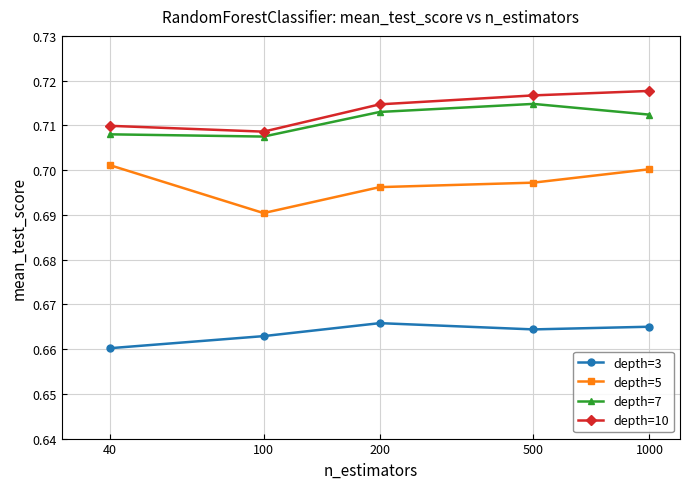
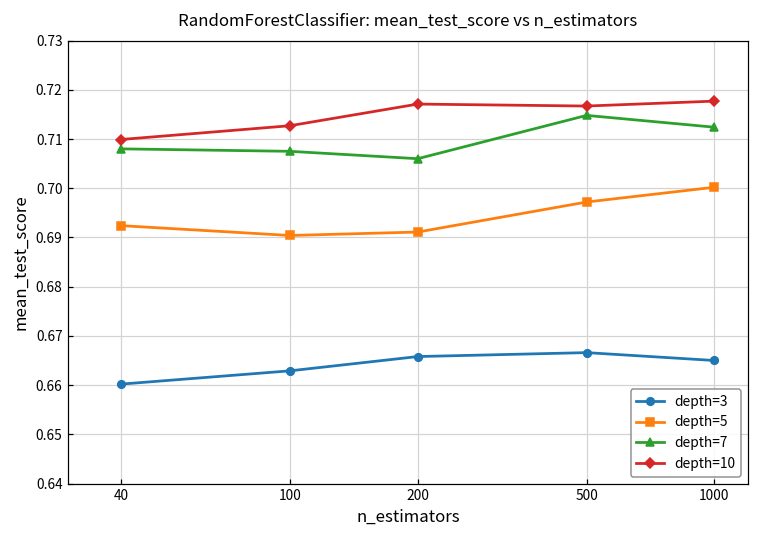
depth=5, 40: 0.701 -> 0.692
depth=10, 100: 0.709 -> 0.713
depth=5, 200: 0.696 -> 0.691
depth=7, 200: 0.713 -> 0.706
depth=10, 200: 0.715 -> 0.717
depth=3, 500: 0.664 -> 0.667
